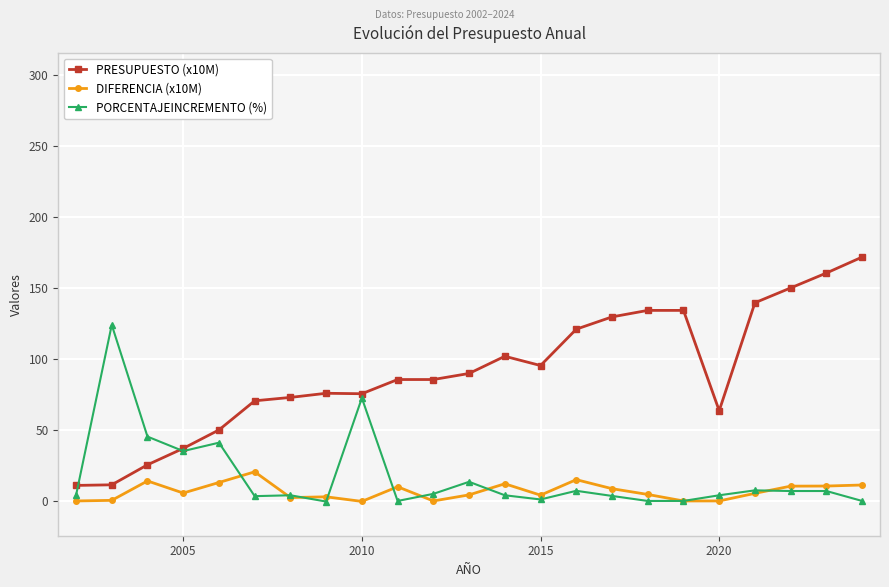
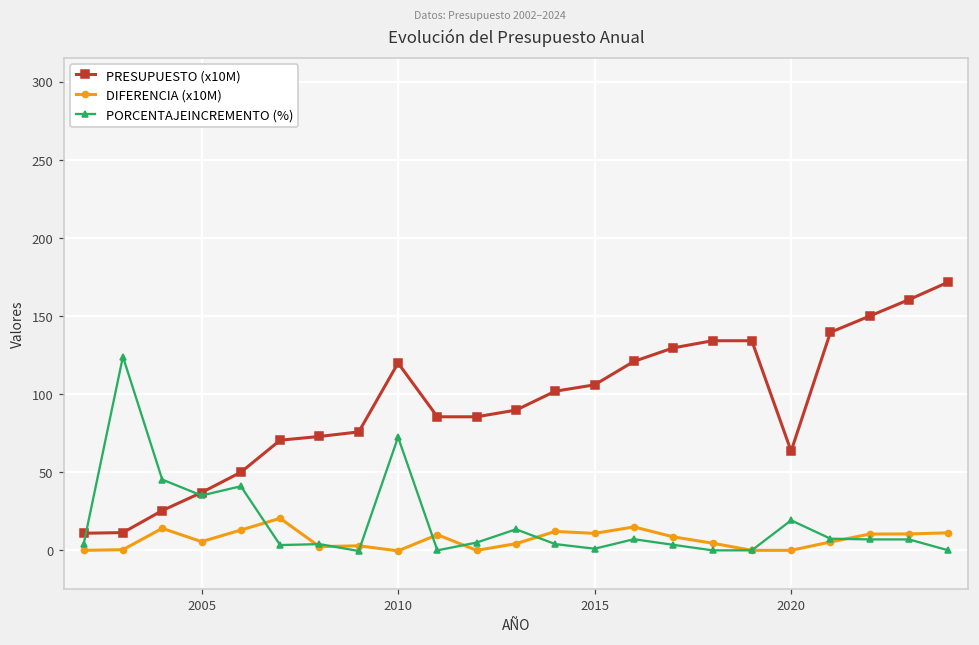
PRESUPUESTO (x10M), 2010: 76 -> 120
PRESUPUESTO (x10M), 2015: 95 -> 106
DIFERENCIA (x10M), 2015: 4 -> 11
PORCENTAJEINCREMENTO (%), 2020: 4 -> 19
